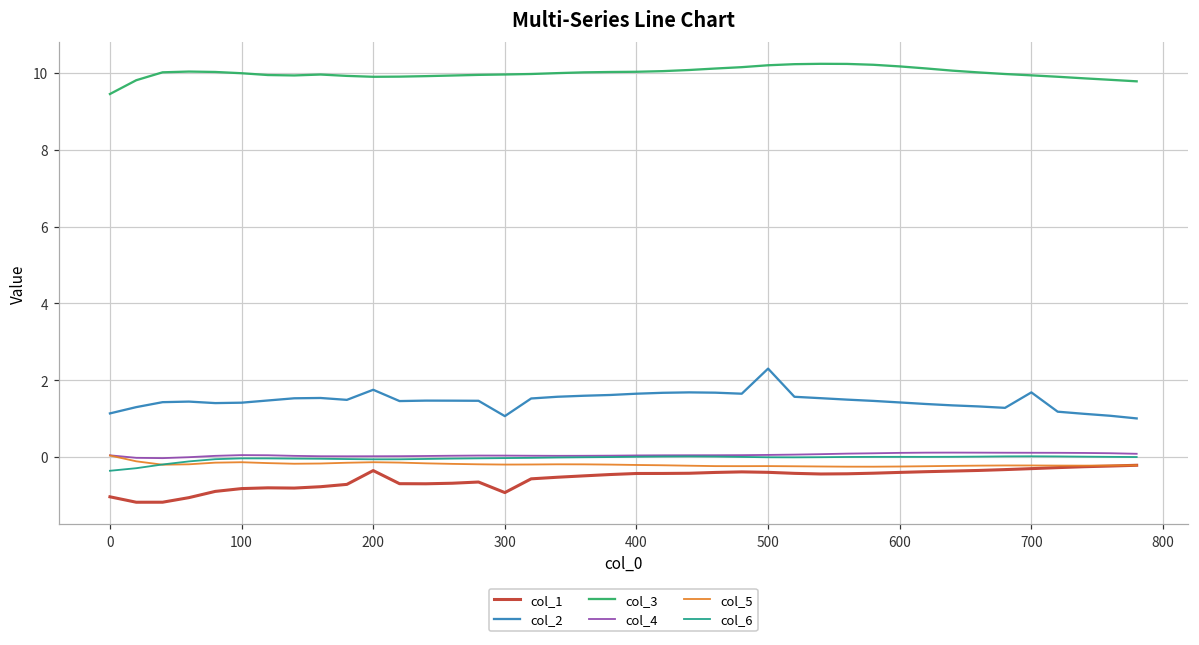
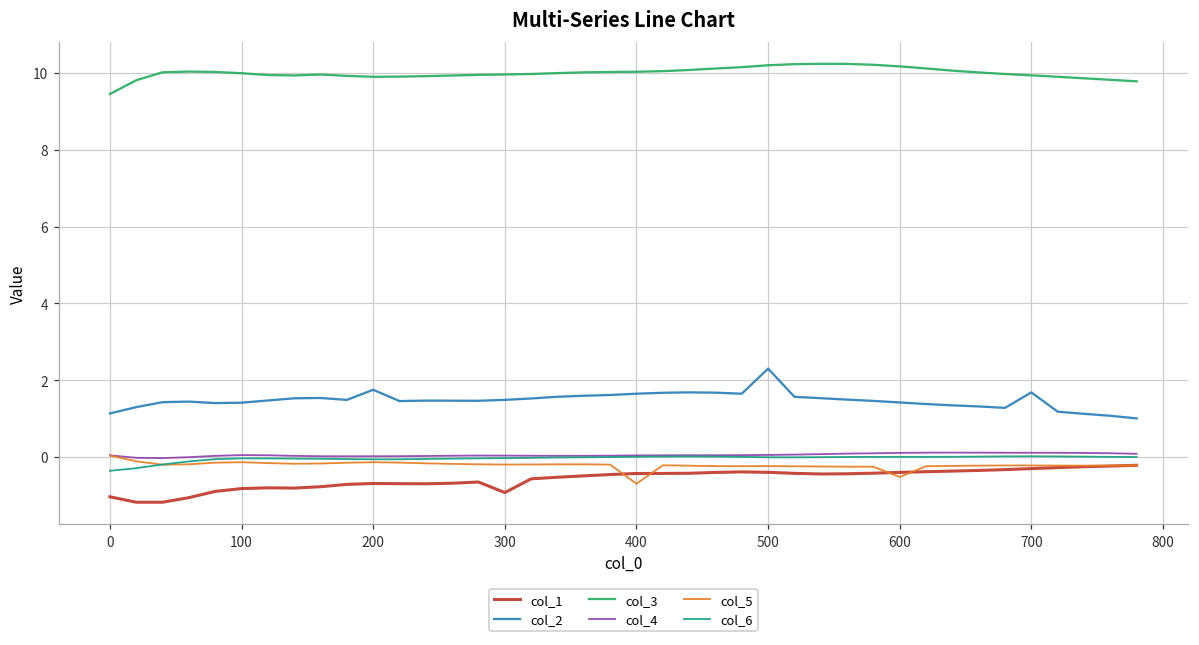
col_1, 200: -0.4 -> -0.7
col_2, 300: 1.1 -> 1.5
col_5, 400: -0.2 -> -0.7
col_5, 600: -0.2 -> -0.5
